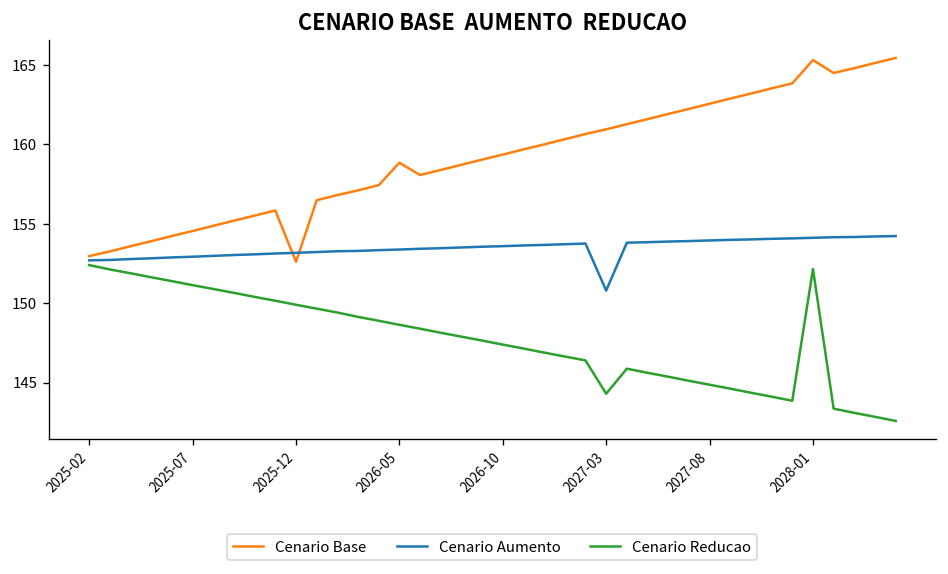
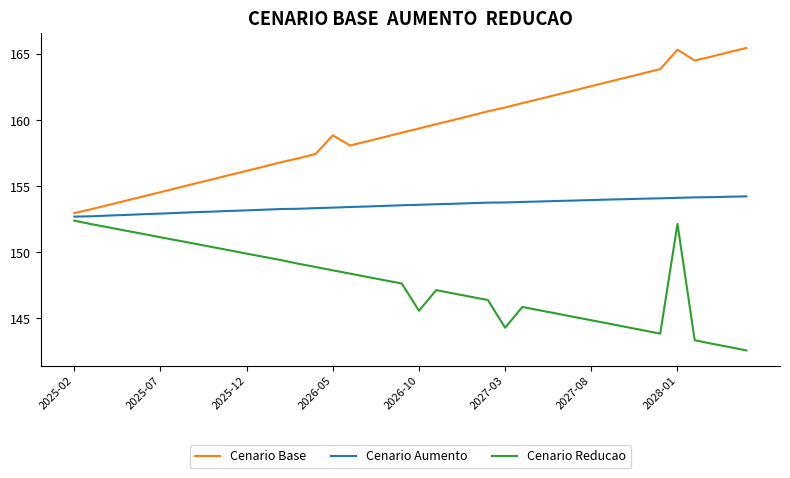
Cenario Base, 2025-12: 152.6 -> 156.2
Cenario Reducao, 2026-10: 147.4 -> 145.6
Cenario Aumento, 2027-03: 150.8 -> 153.8
